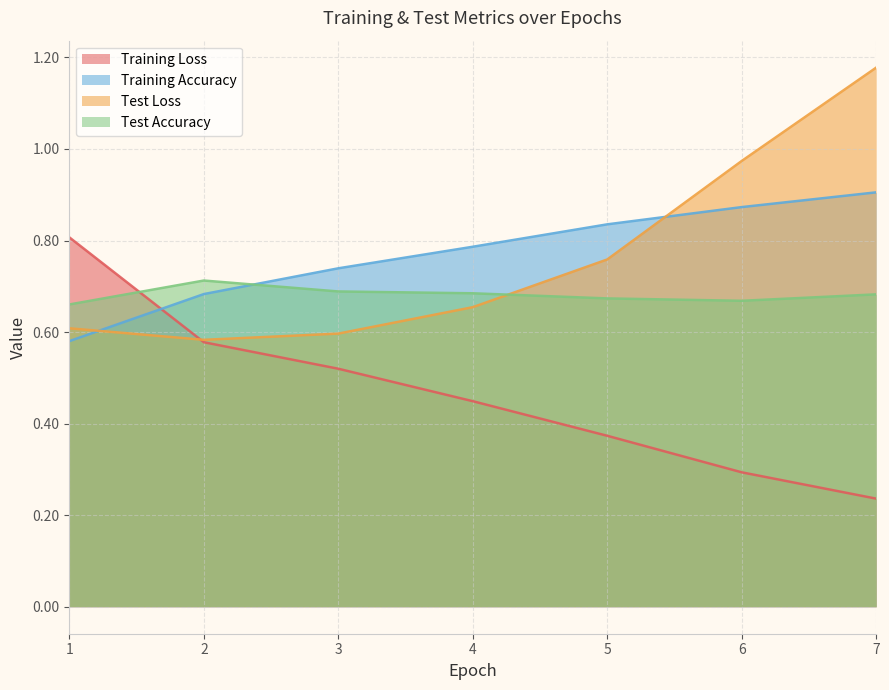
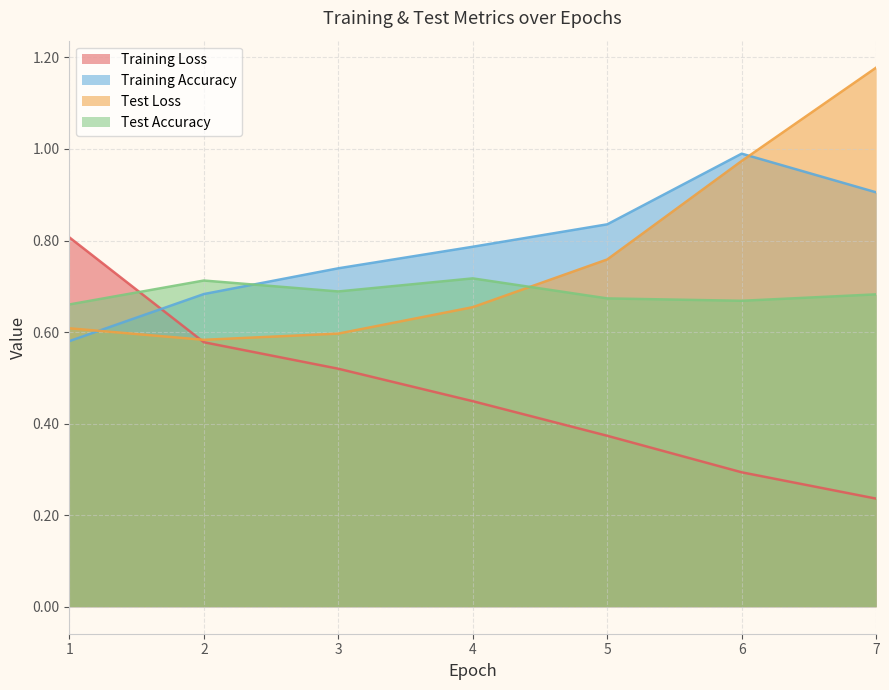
Test Accuracy, 4: 0.68 -> 0.72
Training Accuracy, 6: 0.87 -> 0.99
